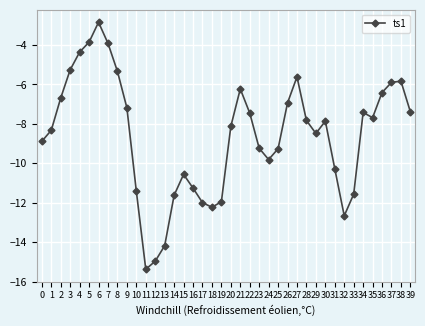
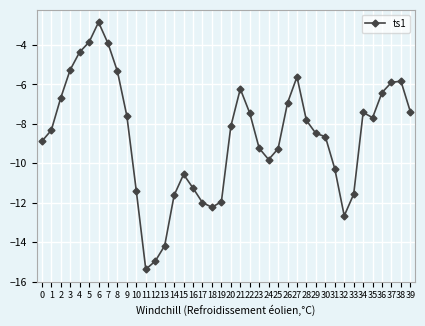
9: -7.2 -> -7.6
30: -7.9 -> -8.6
